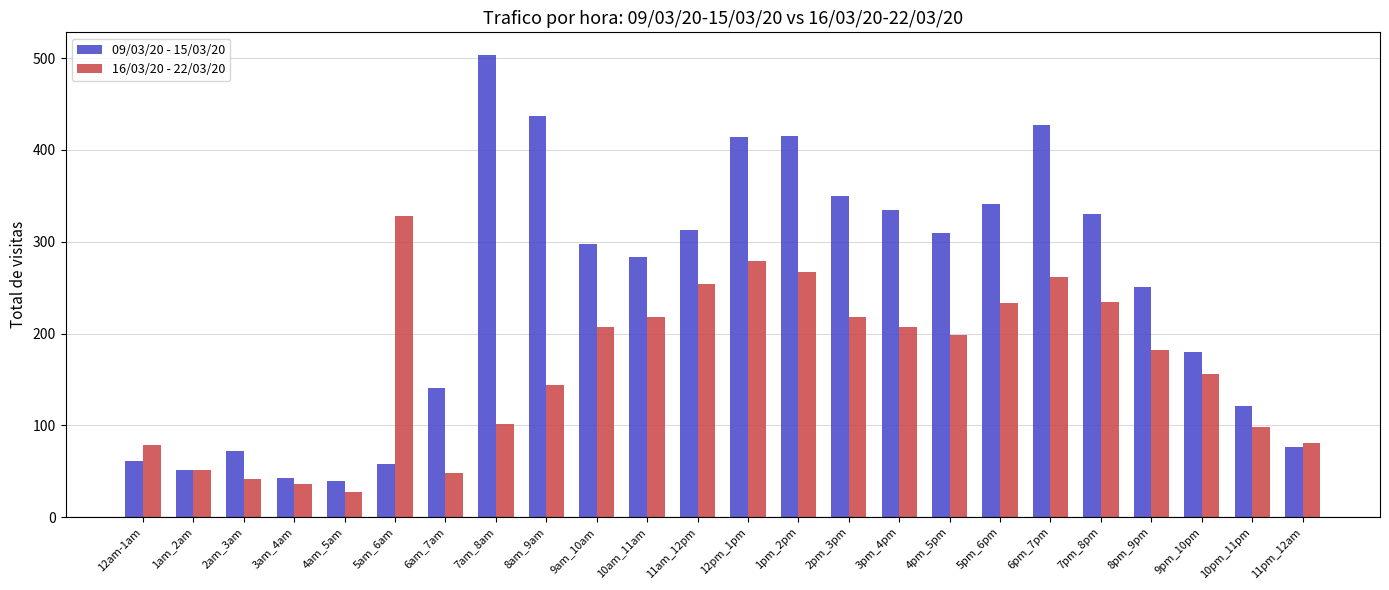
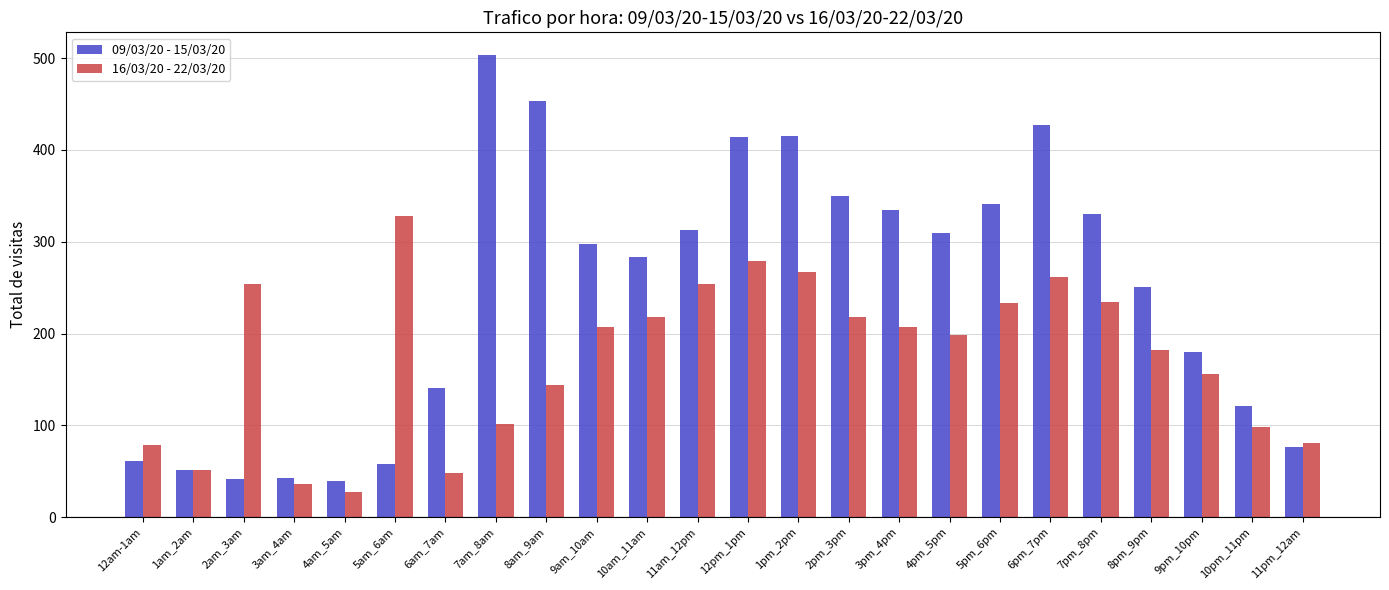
09/03/20 - 15/03/20, 2am_3am: 70 -> 40
16/03/20 - 22/03/20, 2am_3am: 40 -> 250
09/03/20 - 15/03/20, 8am_9am: 440 -> 450
